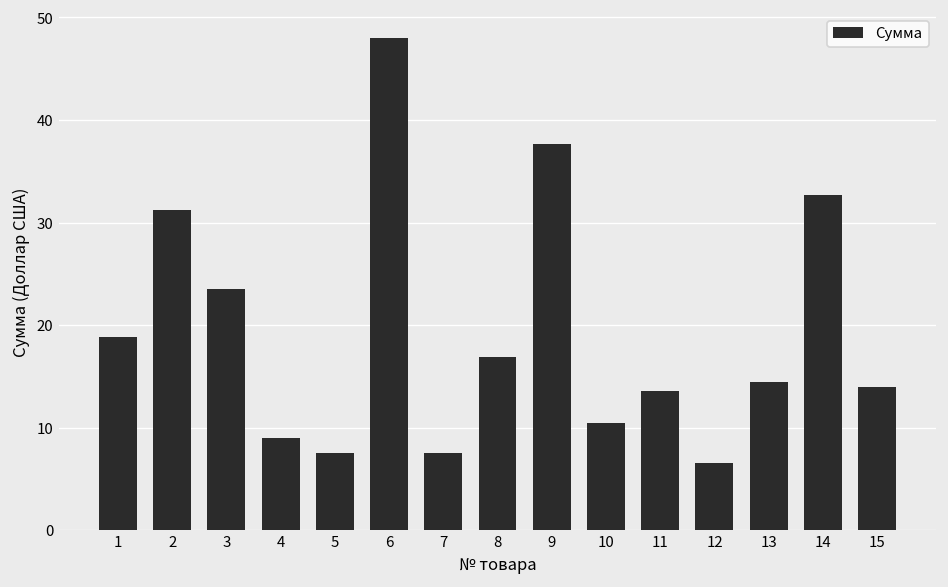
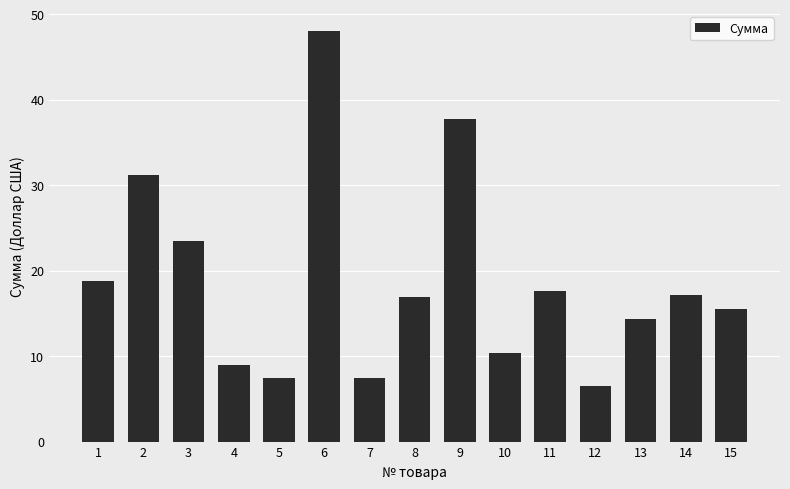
11: 14 -> 18
14: 33 -> 17
15: 14 -> 16
